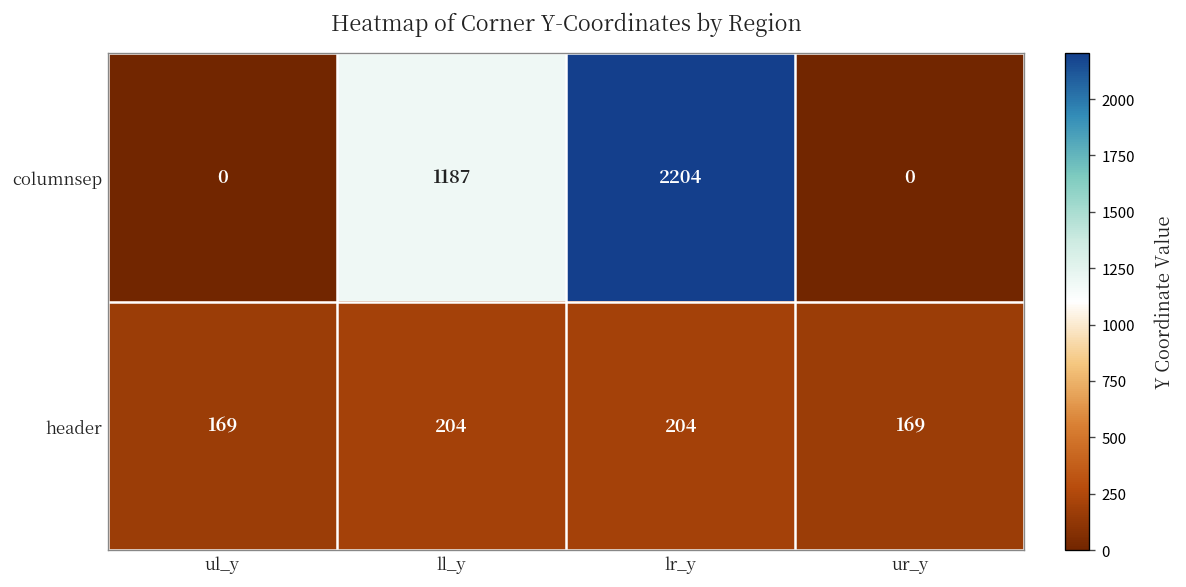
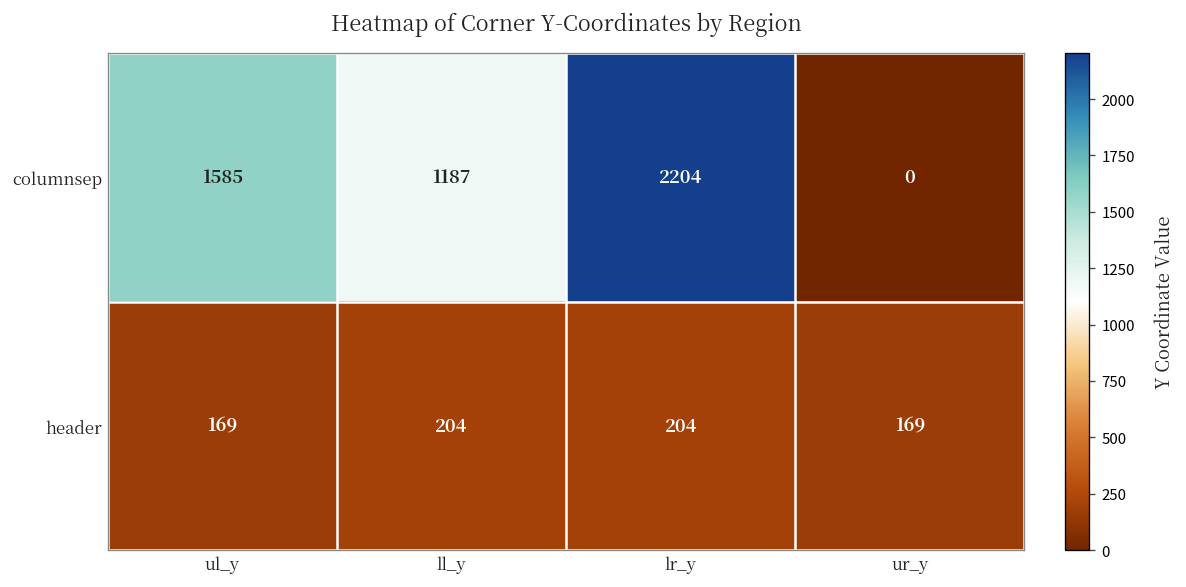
columnsep, ul_y: 0 -> 1585
